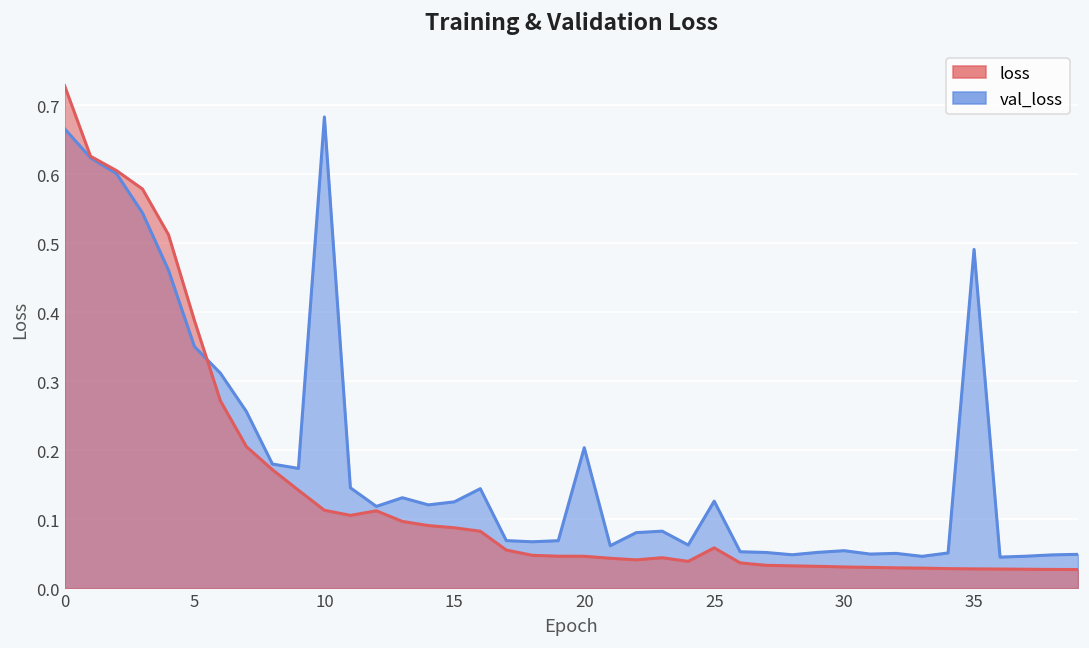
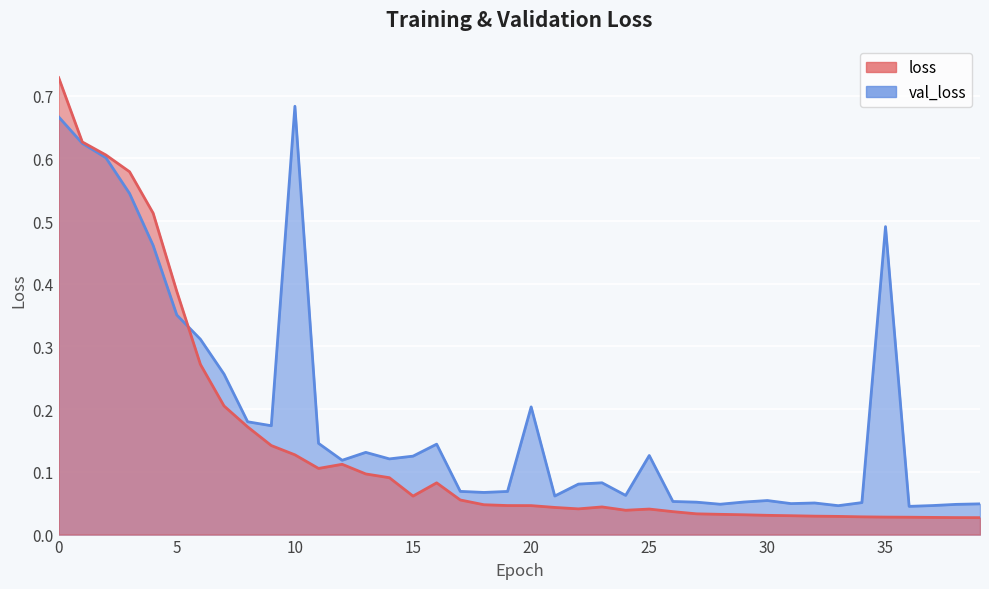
loss, 10: 0.11 -> 0.13
loss, 15: 0.09 -> 0.06
loss, 25: 0.06 -> 0.04
